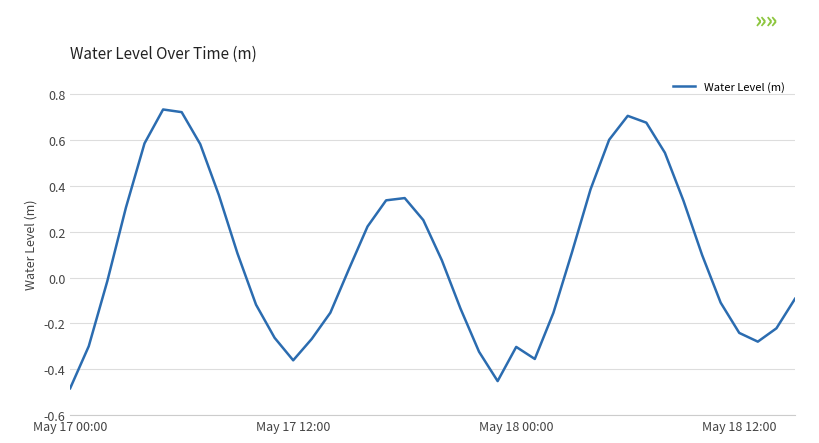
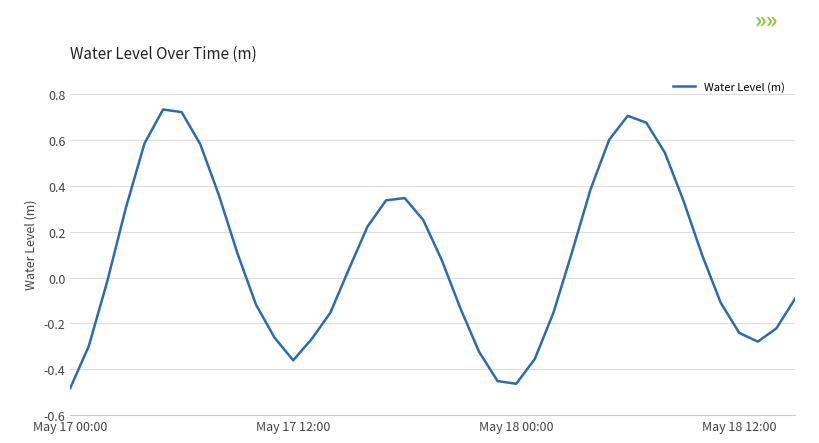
May 18 00:00: -0.30 -> -0.46
